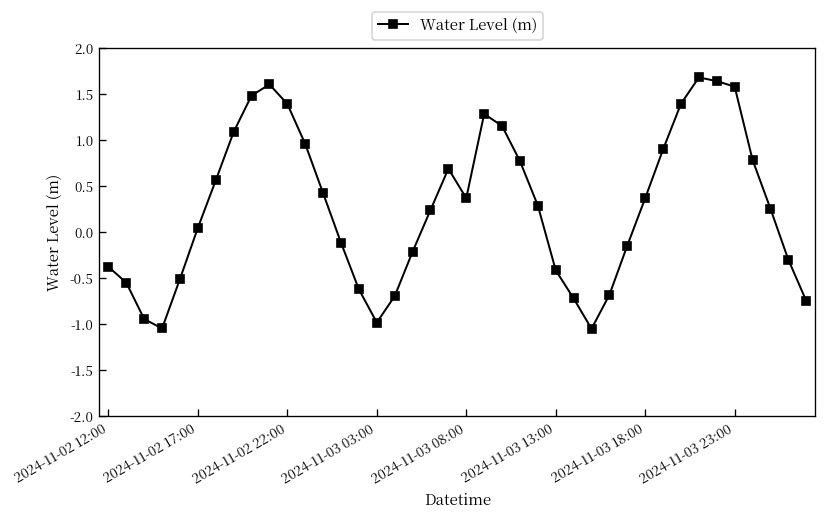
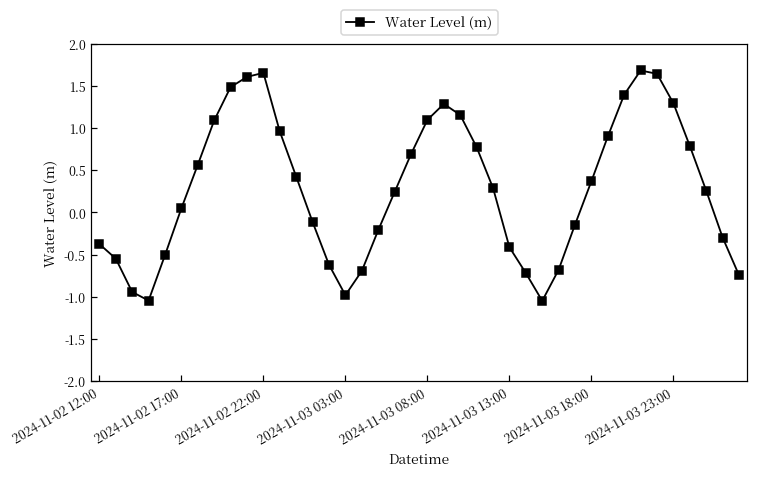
2024-11-02 22:00: 1.4 -> 1.7
2024-11-03 08:00: 0.4 -> 1.1
2024-11-03 23:00: 1.6 -> 1.3
